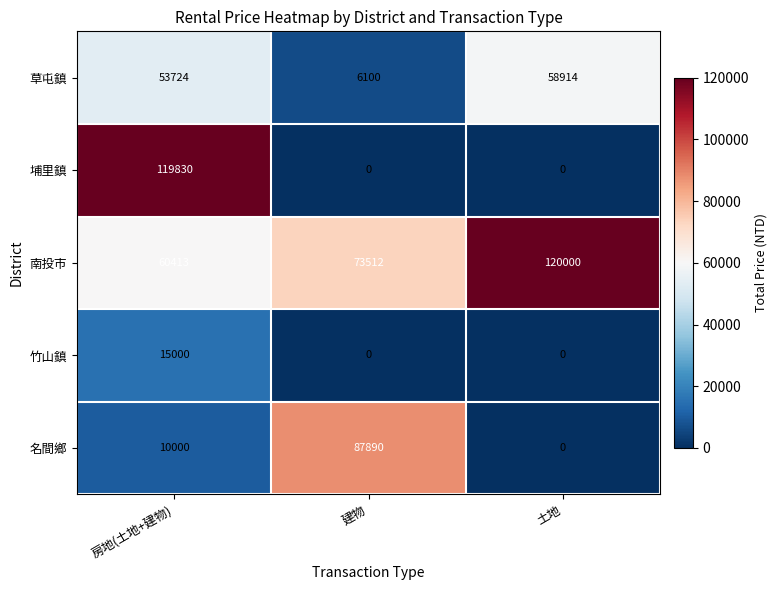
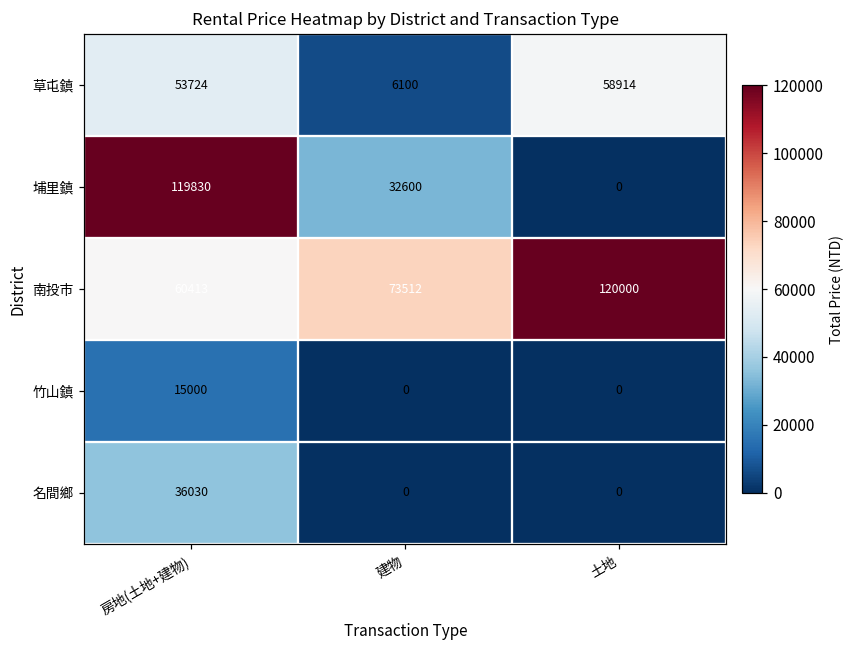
埔里鎮, 建物: 0 -> 32600
名間鄉, 房地(土地+建物): 10000 -> 36030
名間鄉, 建物: 87890 -> 0
